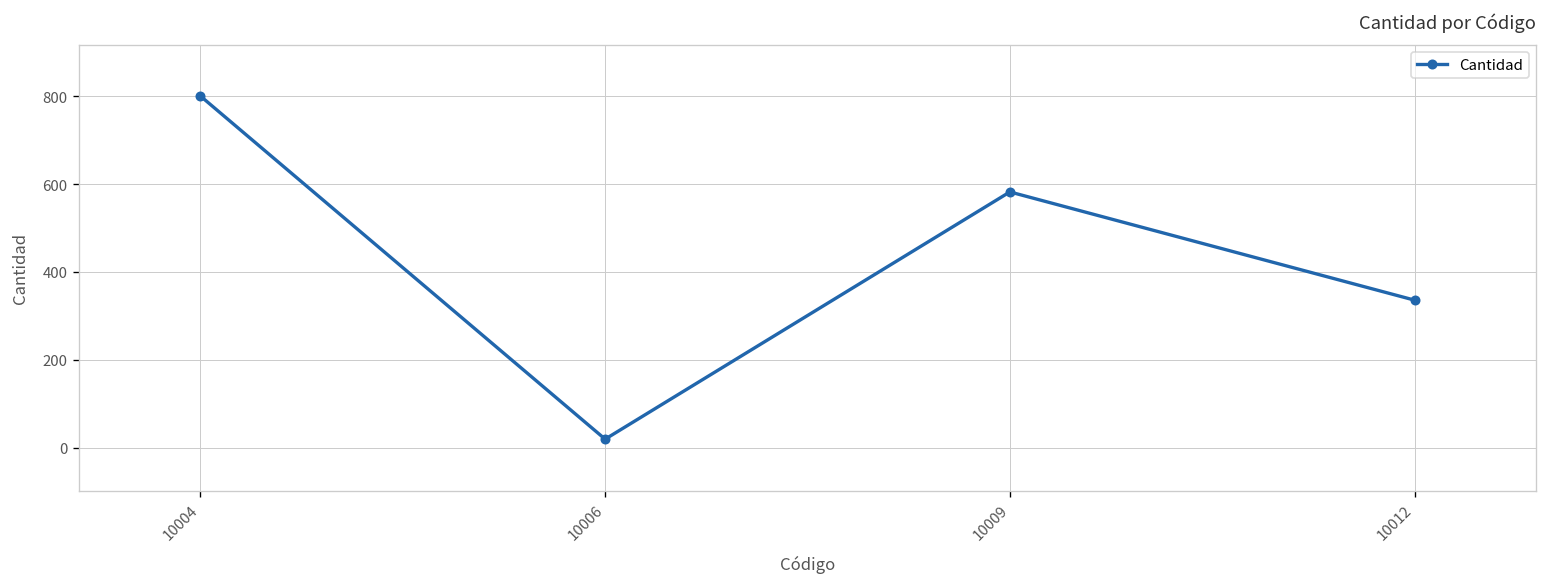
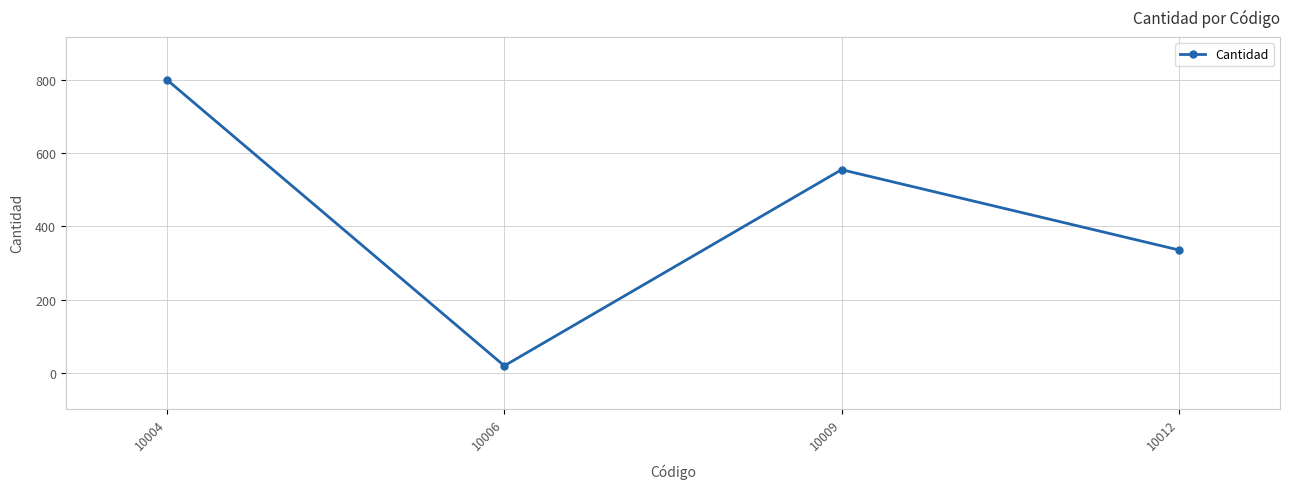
10009: 580 -> 560
